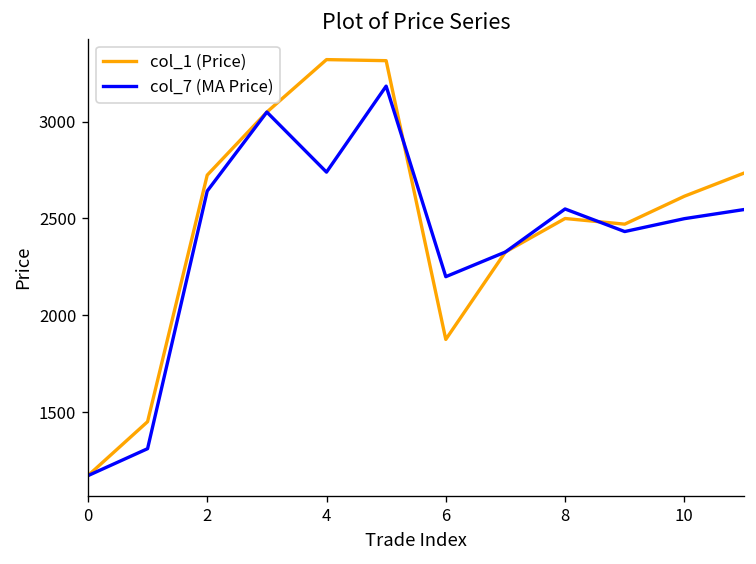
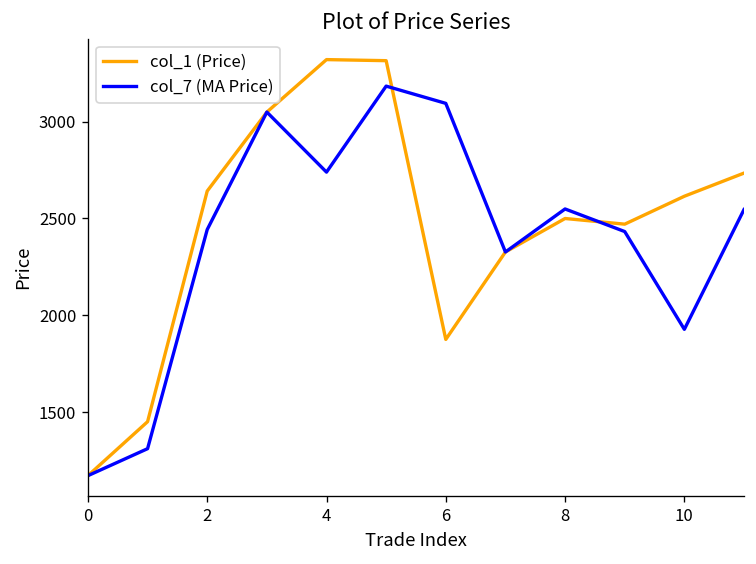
col_1 (Price), 2: 2720 -> 2640
col_7 (MA Price), 2: 2640 -> 2440
col_7 (MA Price), 6: 2200 -> 3090
col_7 (MA Price), 10: 2500 -> 1930
